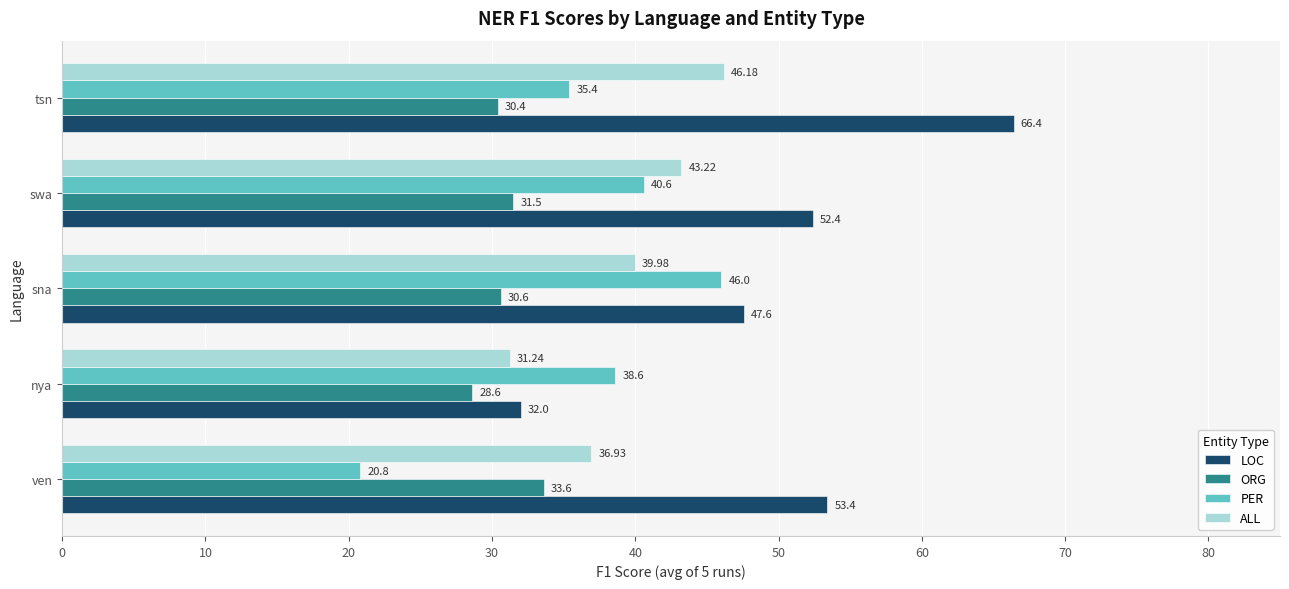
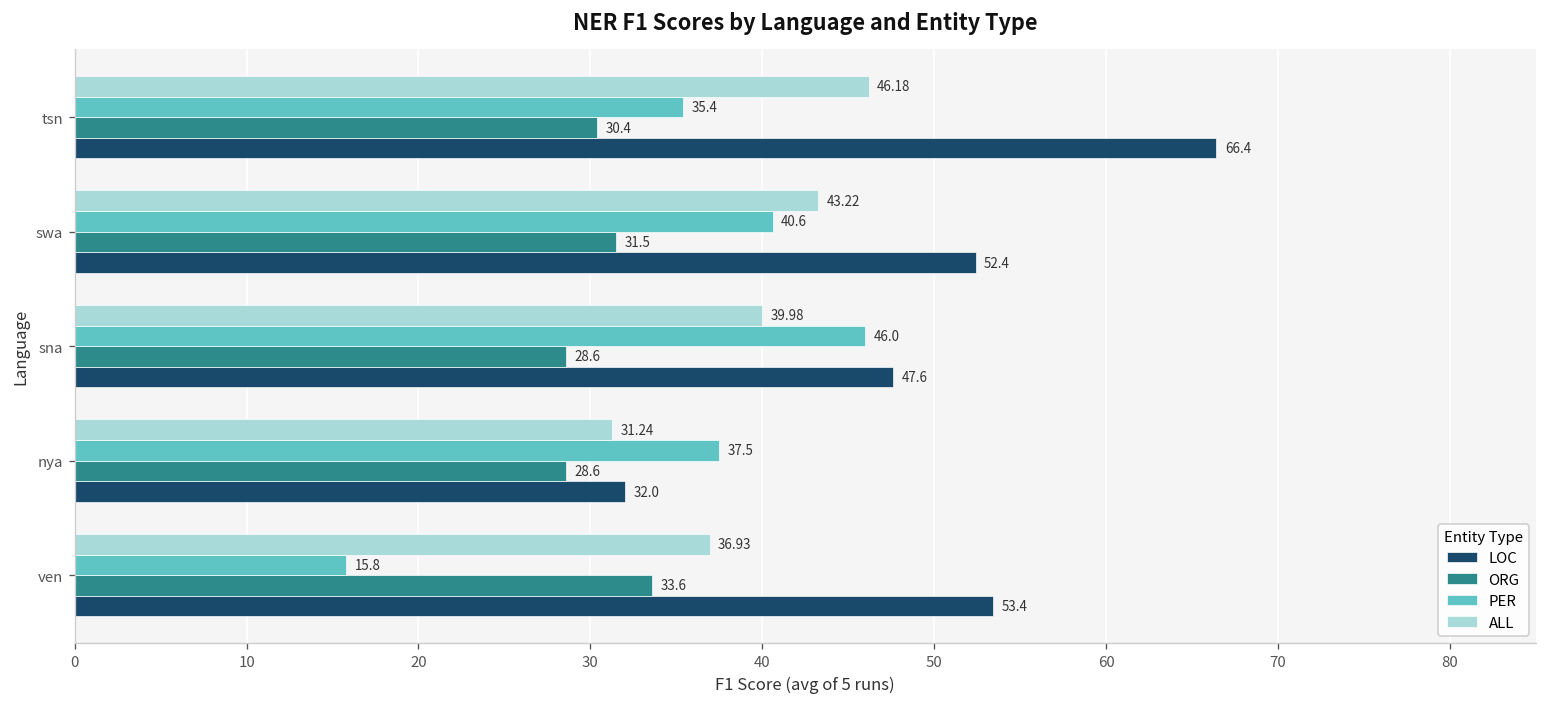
ORG, sna: 30.6 -> 28.6
PER, nya: 38.6 -> 37.5
PER, ven: 20.8 -> 15.8
